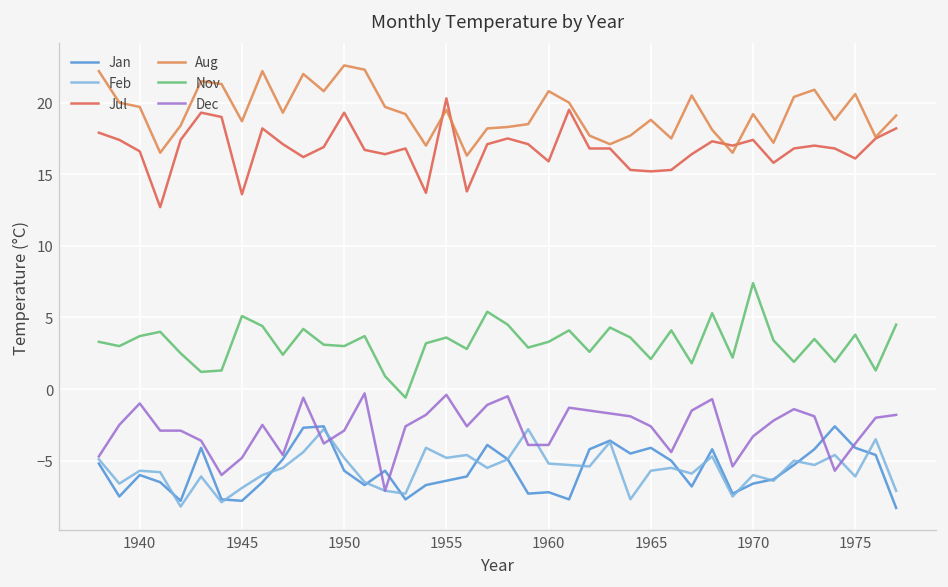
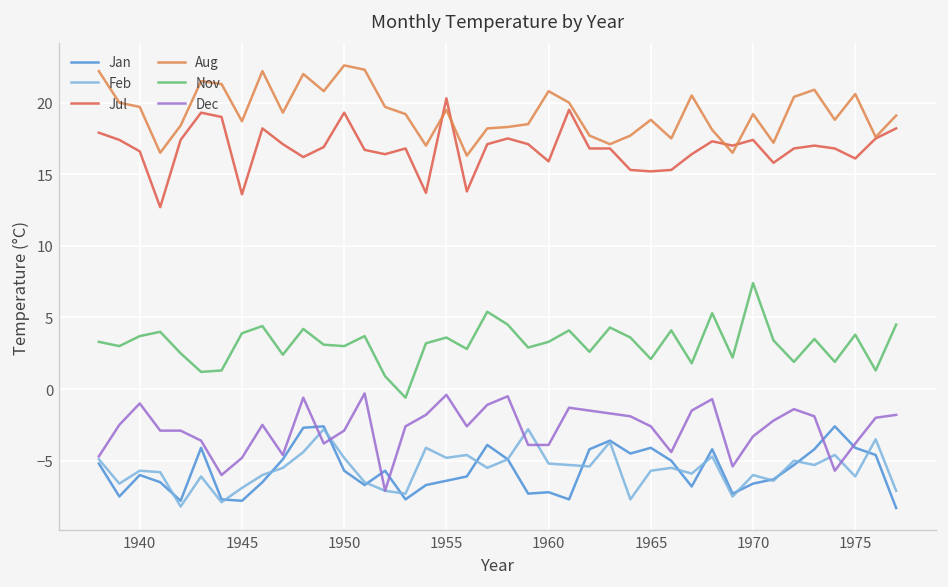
Nov, 1945: 5.1 -> 3.9
